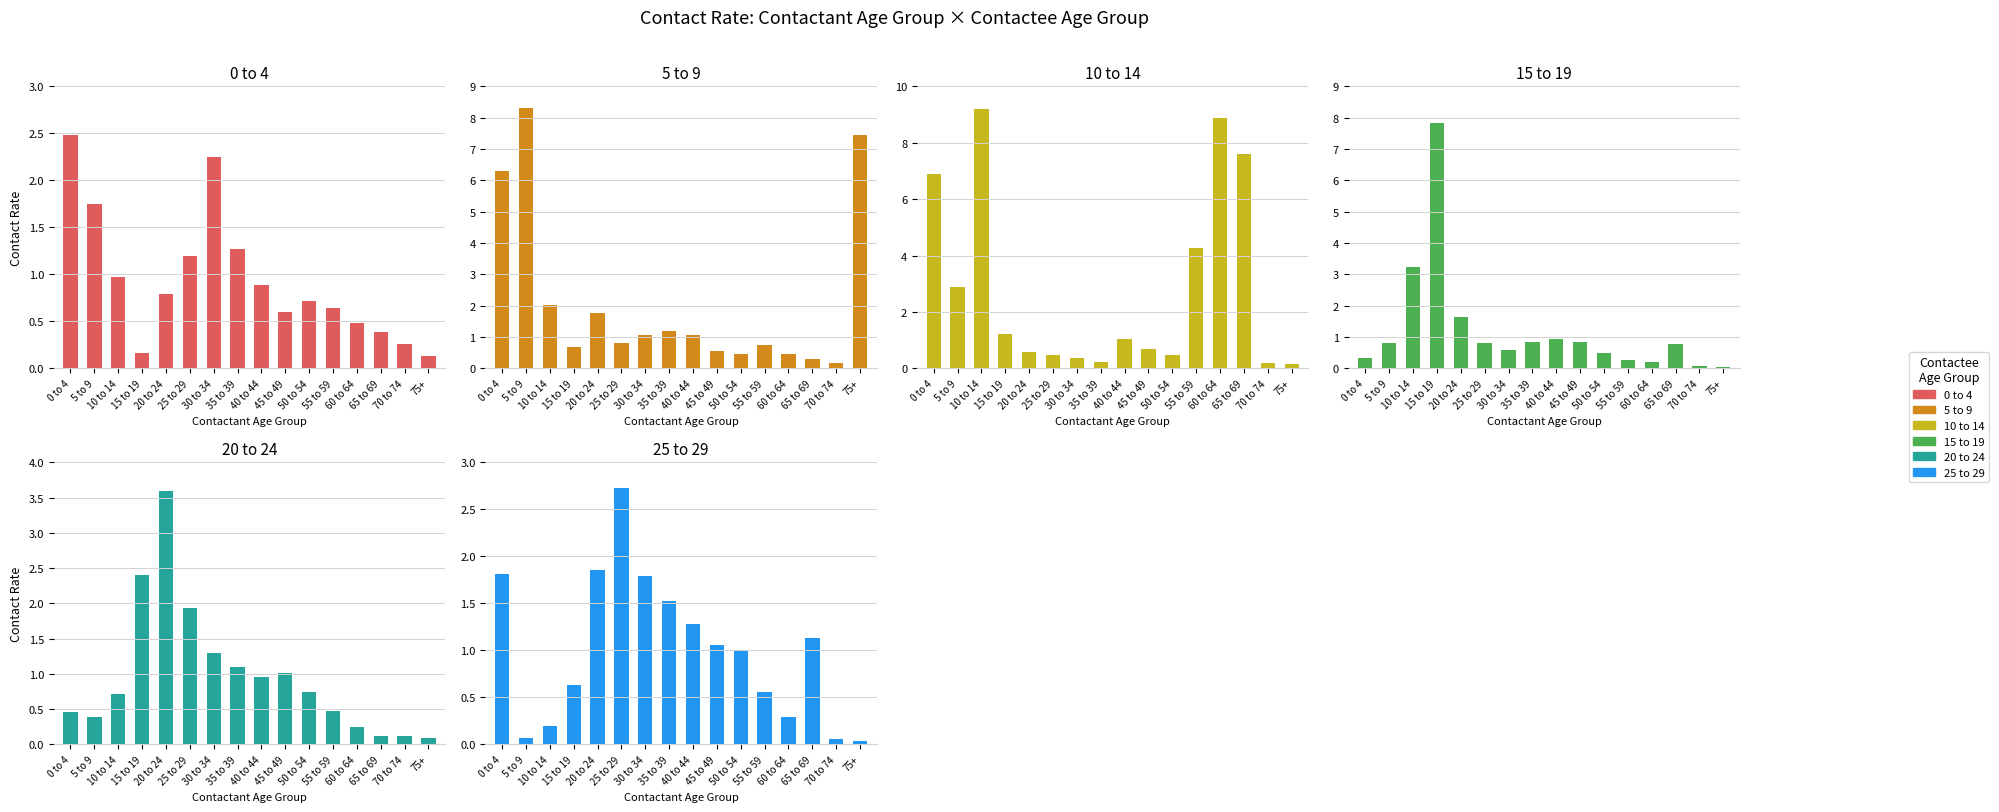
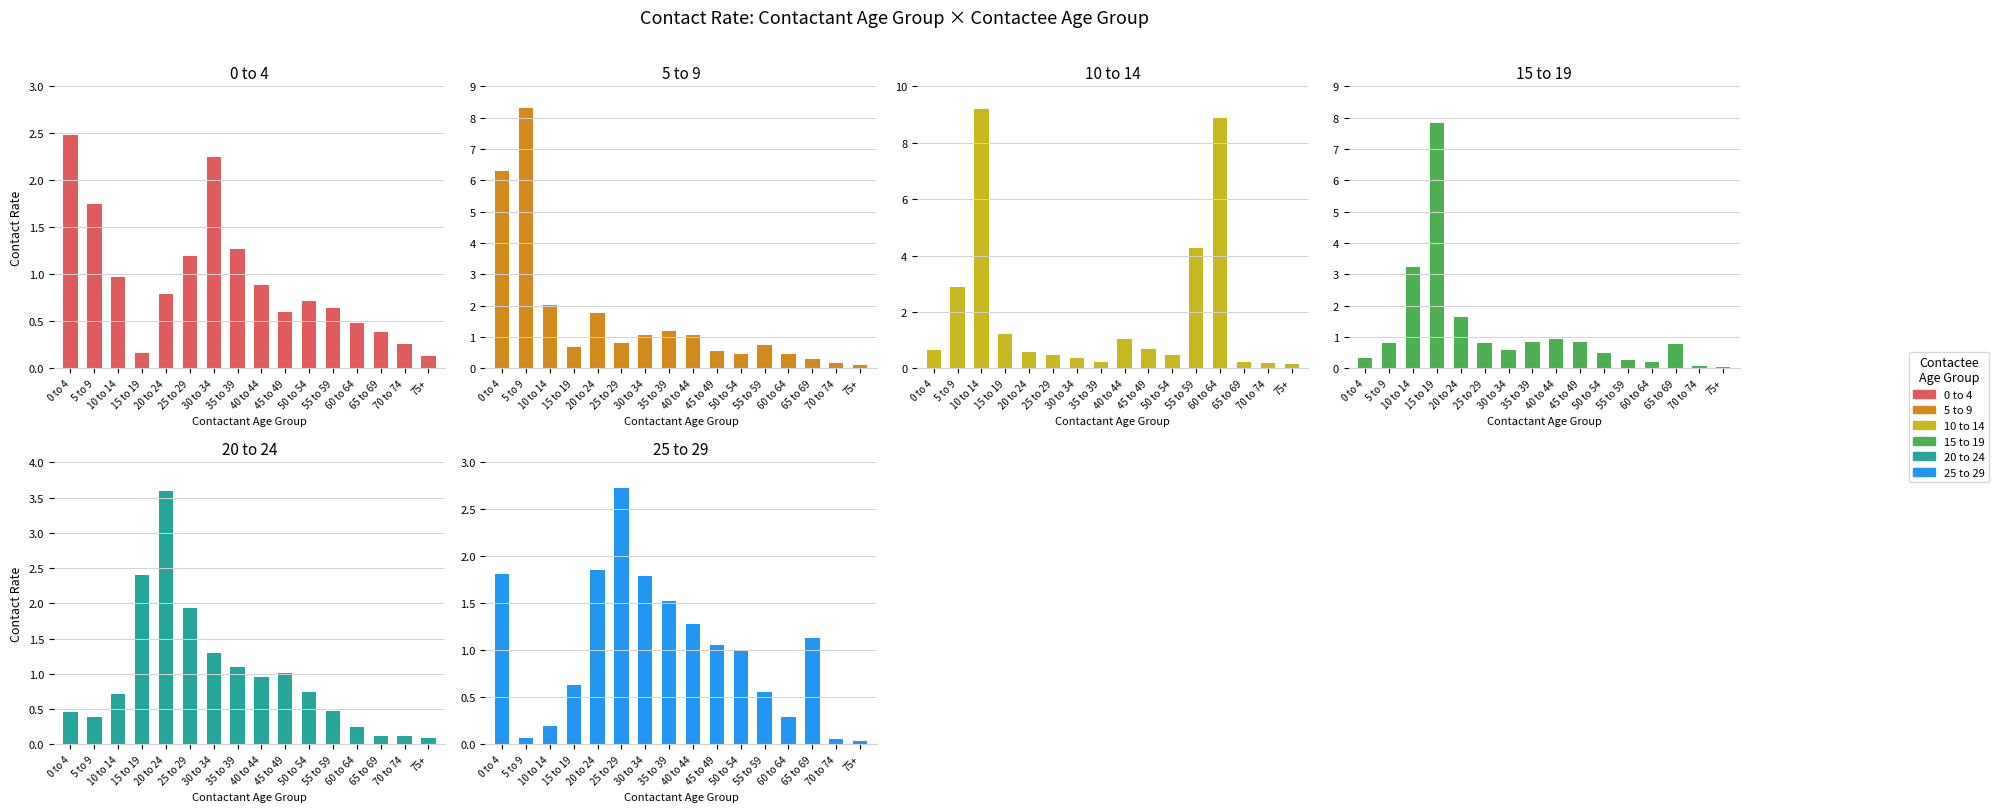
5 to 9, 75+: 7.4 -> 0.1
10 to 14, 0 to 4: 6.9 -> 0.7
10 to 14, 65 to 69: 7.6 -> 0.2
